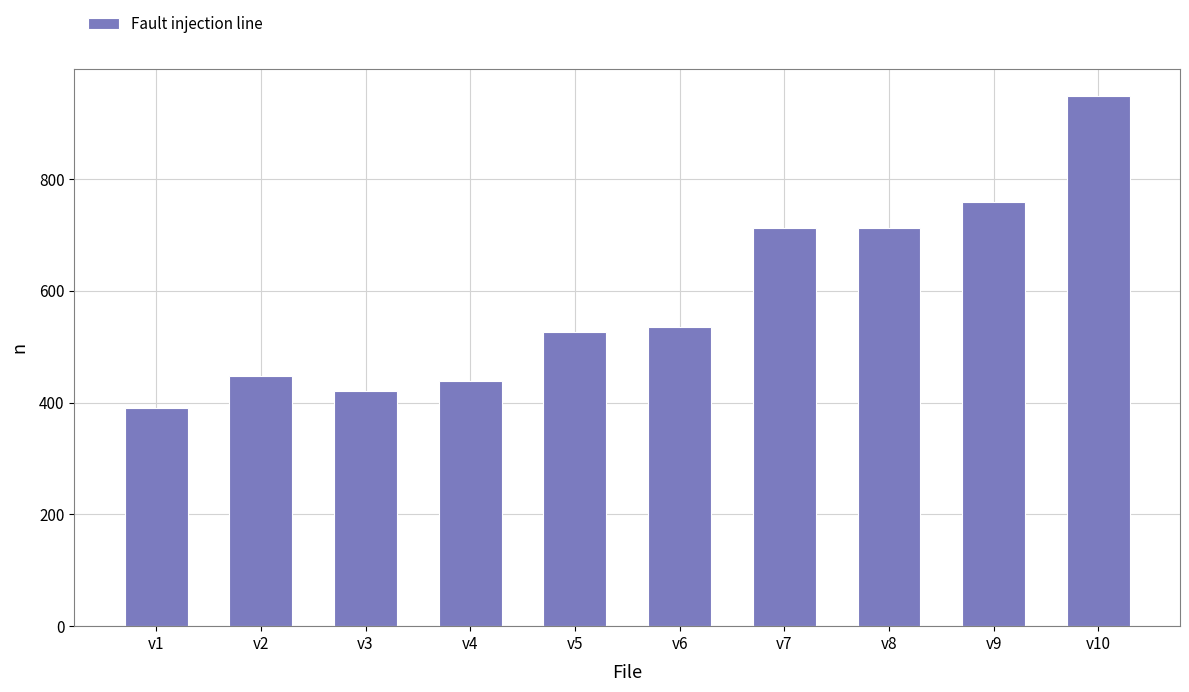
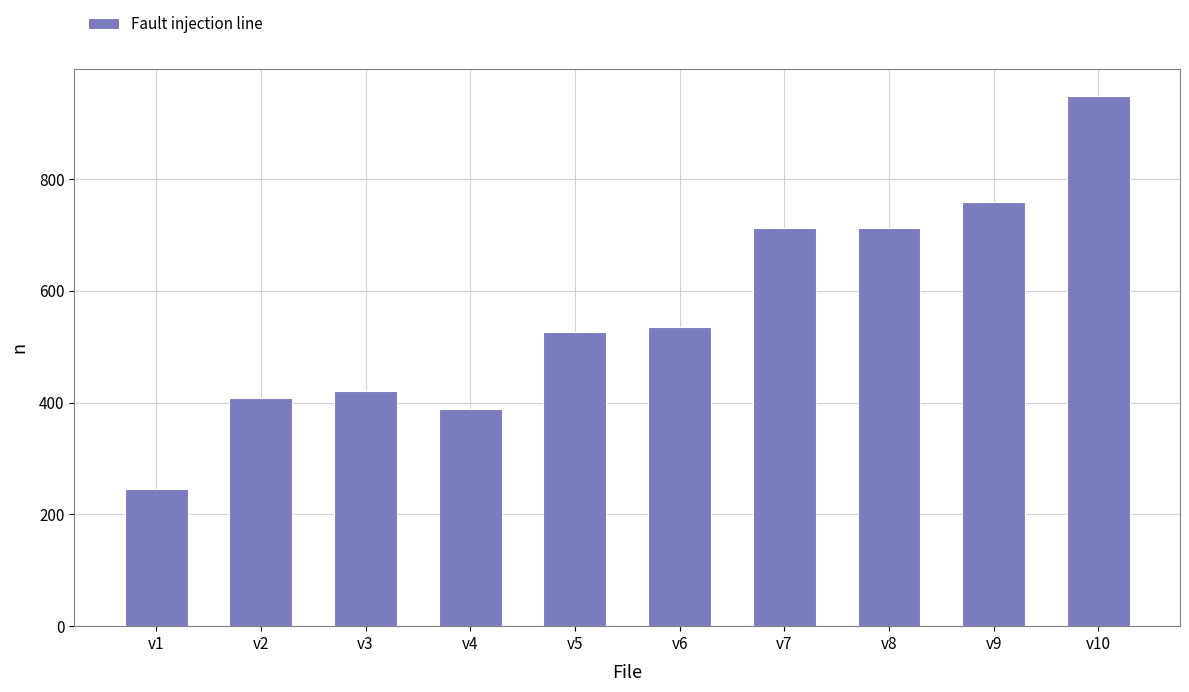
v1: 390 -> 250
v2: 450 -> 410
v4: 440 -> 390
